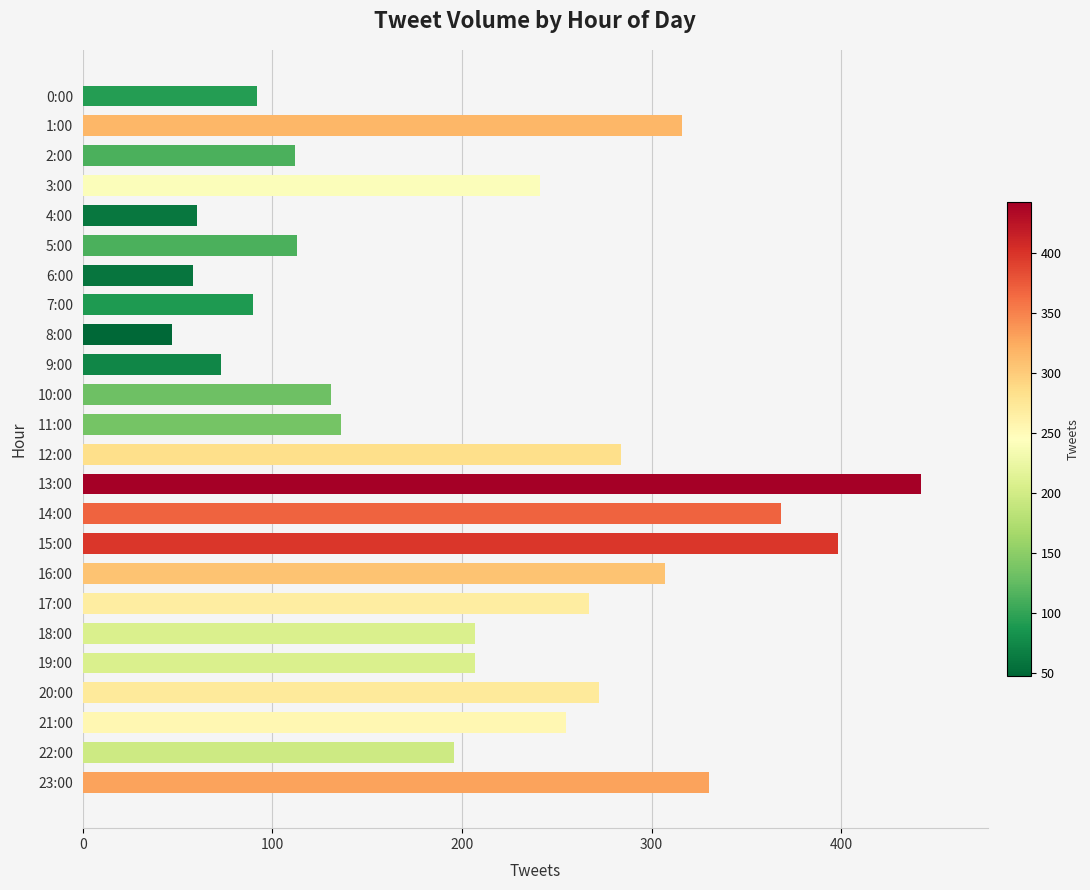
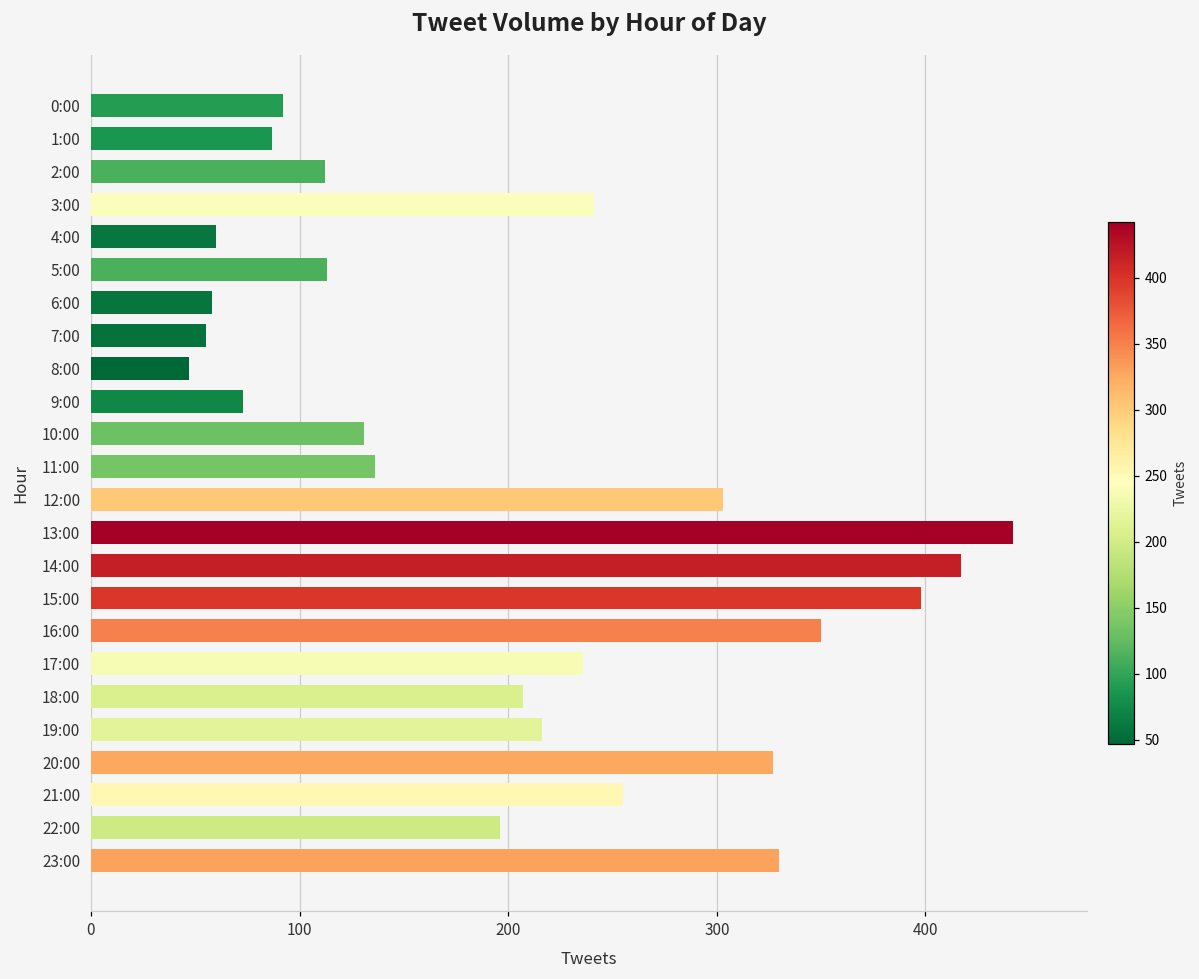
1:00: 316 -> 87
7:00: 90 -> 55
12:00: 284 -> 303
14:00: 368 -> 417
16:00: 307 -> 350
17:00: 267 -> 236
19:00: 207 -> 216
20:00: 272 -> 327
